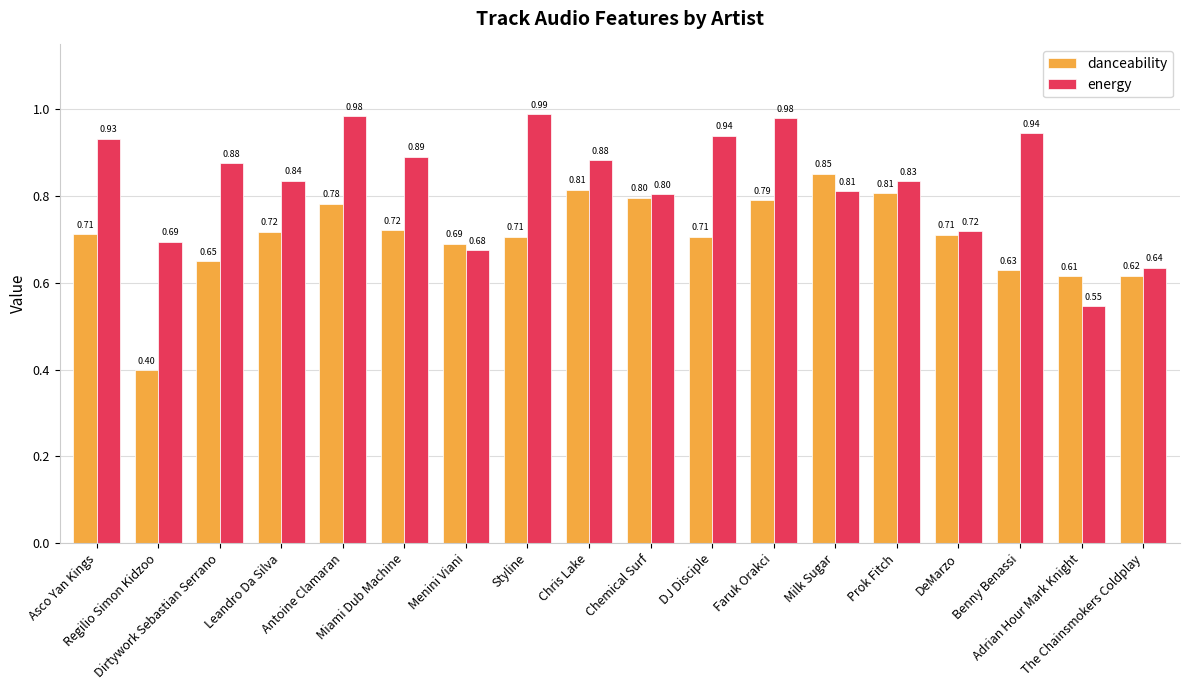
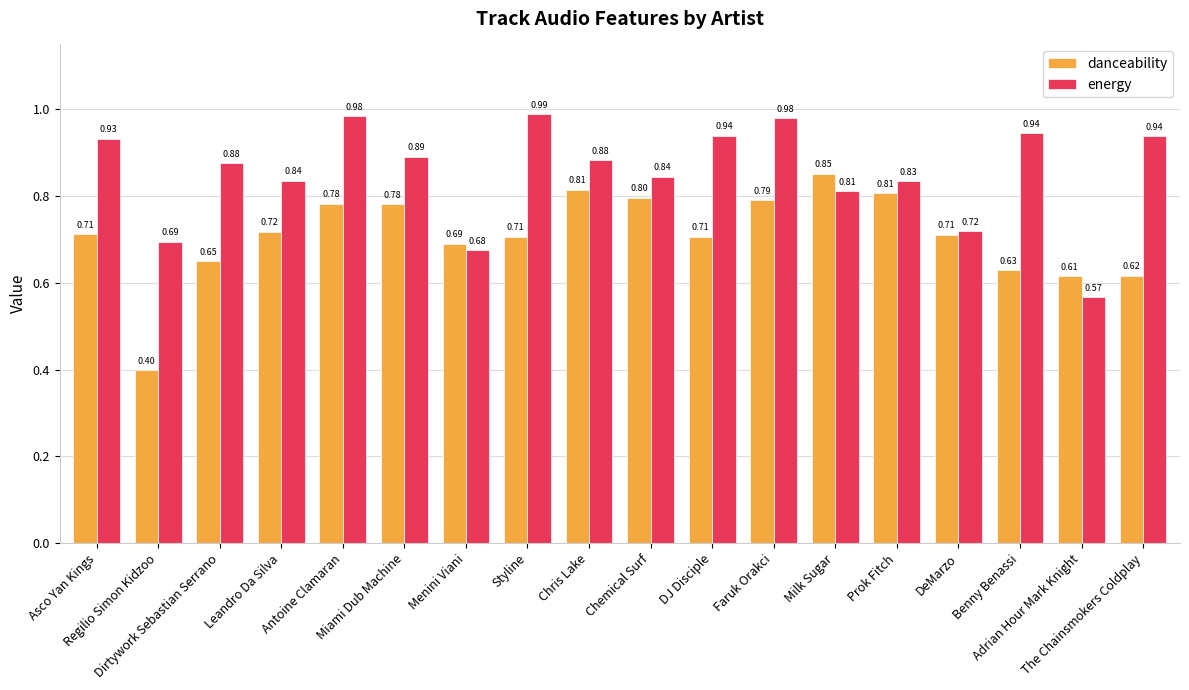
danceability, Miami Dub Machine: 0.72 -> 0.78
energy, Chemical Surf: 0.80 -> 0.84
energy, Adrian Hour Mark Knight: 0.55 -> 0.57
energy, The Chainsmokers Coldplay: 0.64 -> 0.94
